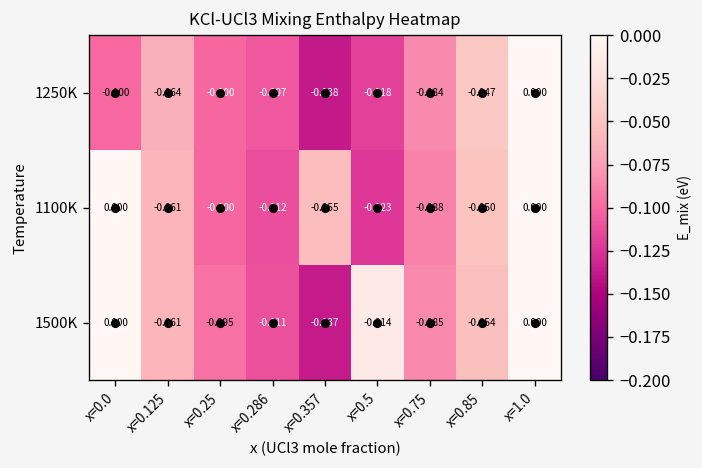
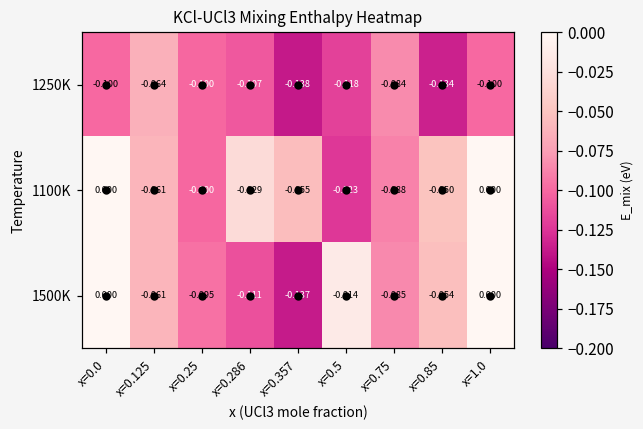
1250K, x=0.85: -0.047 -> -0.134
1250K, x=1.0: 0.000 -> -0.100
1100K, x=0.286: -0.112 -> -0.029
